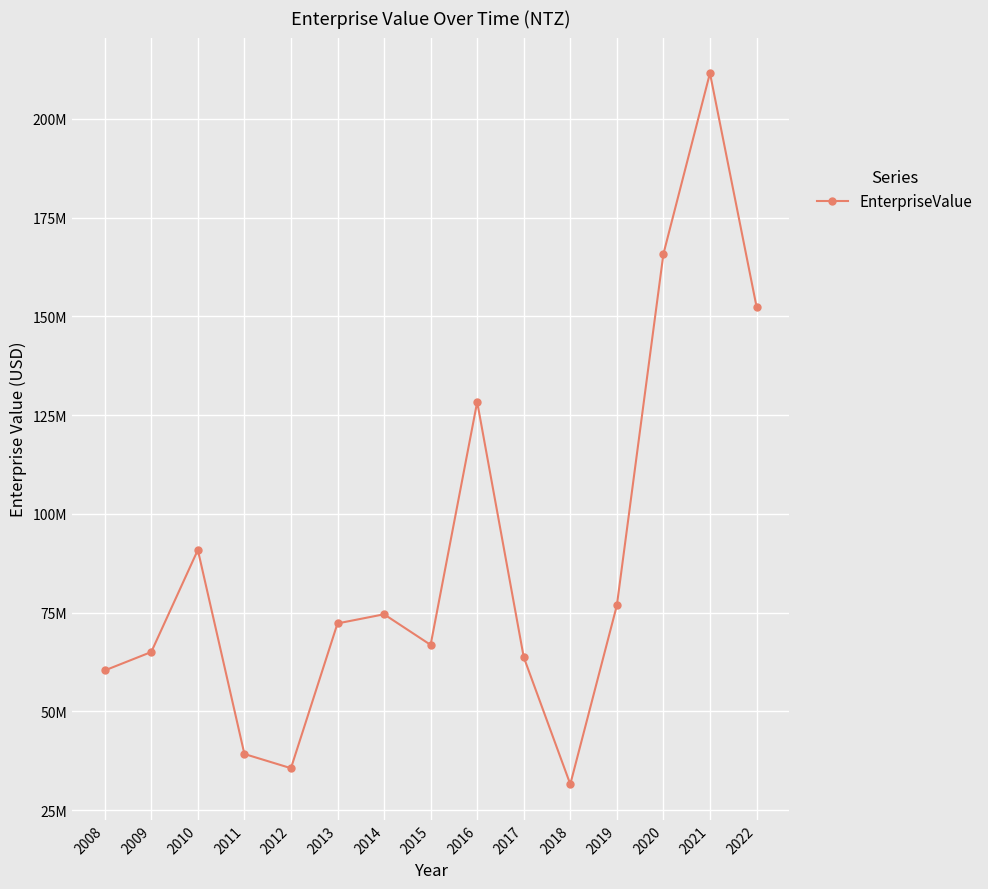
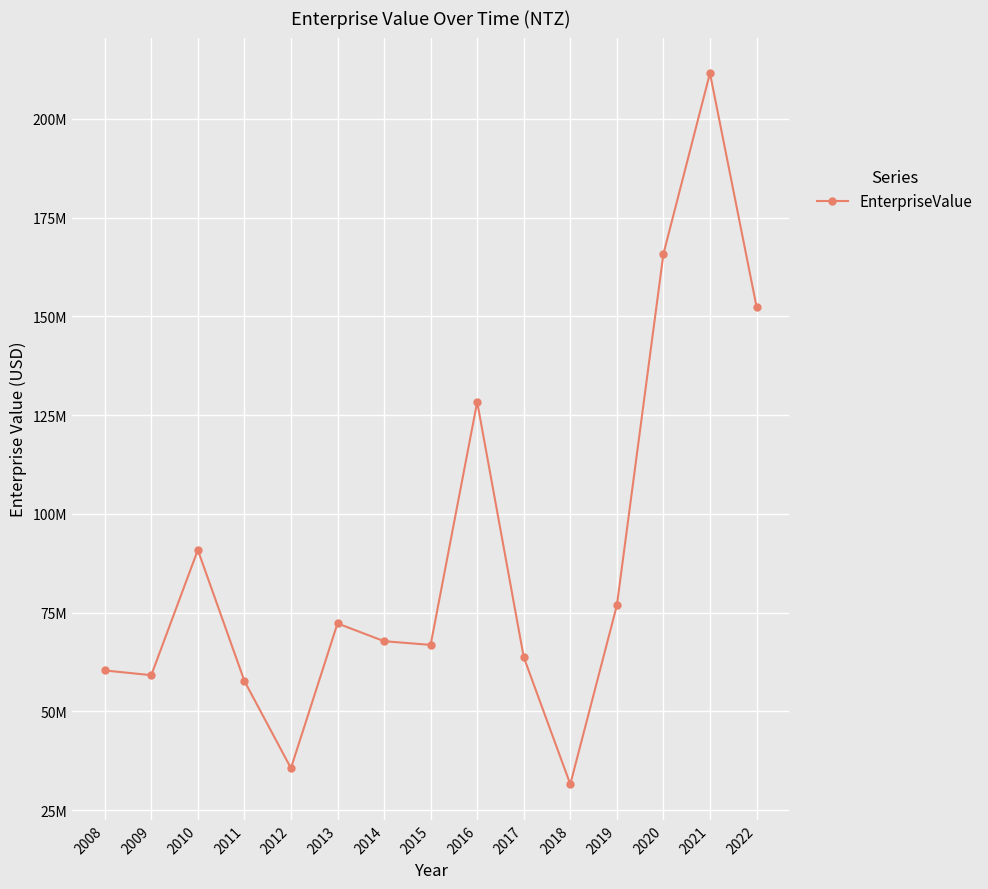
2009: 65000000 -> 59000000
2011: 39000000 -> 58000000
2014: 75000000 -> 68000000
